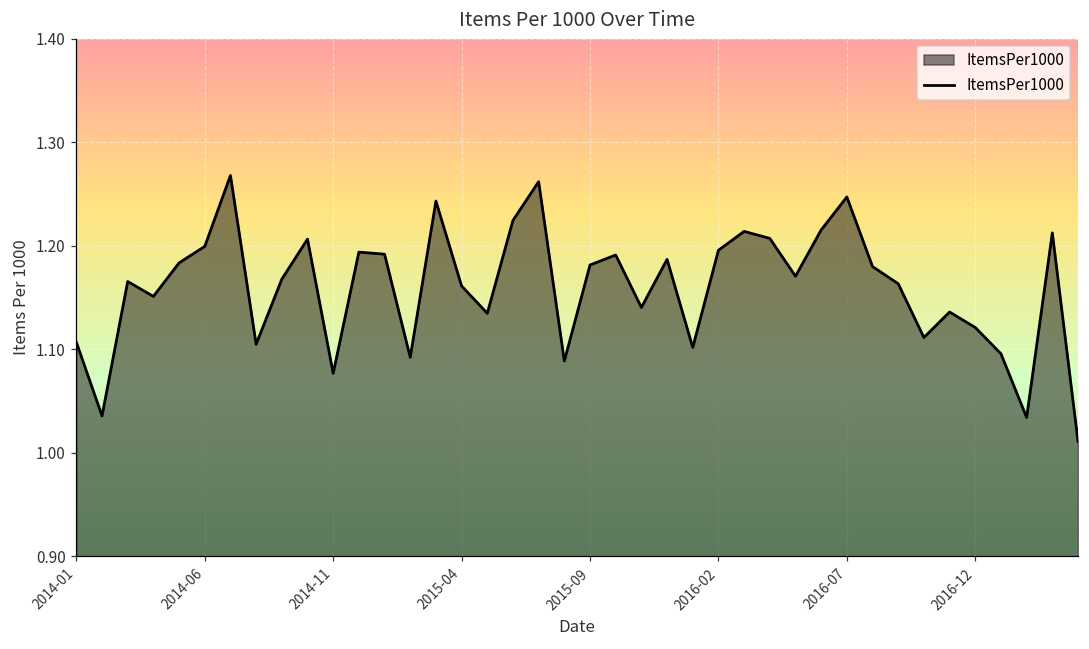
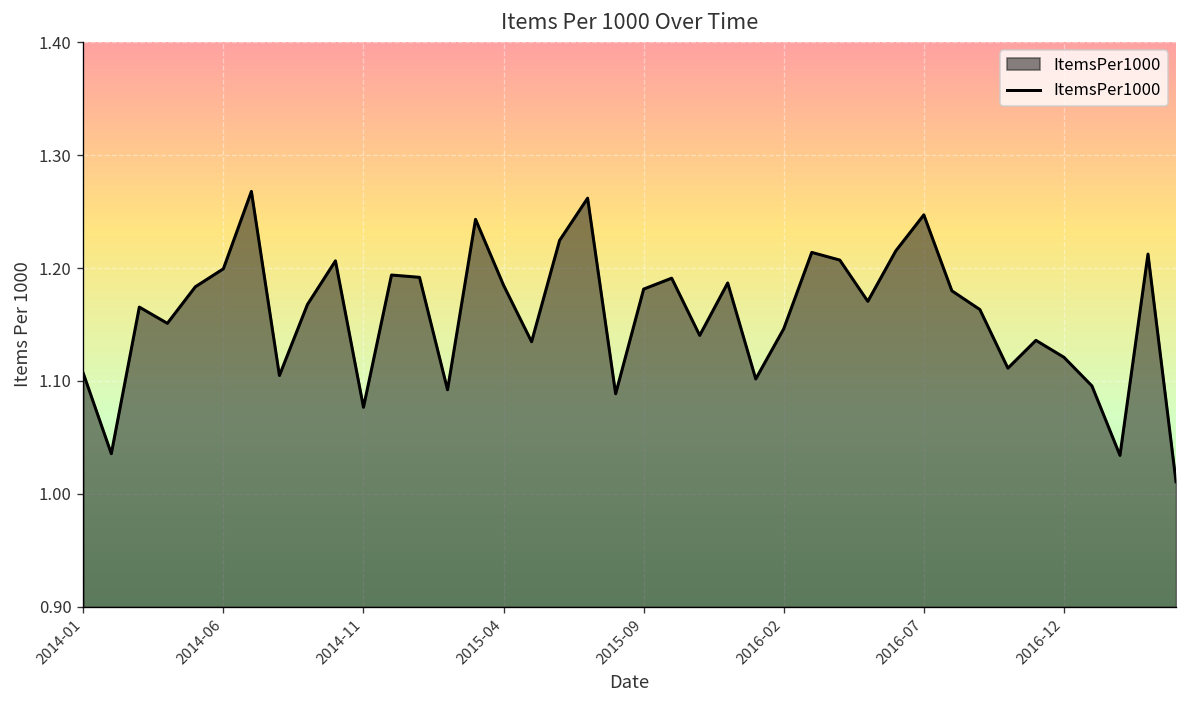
2015-04: 1.16 -> 1.18
2016-02: 1.20 -> 1.15
